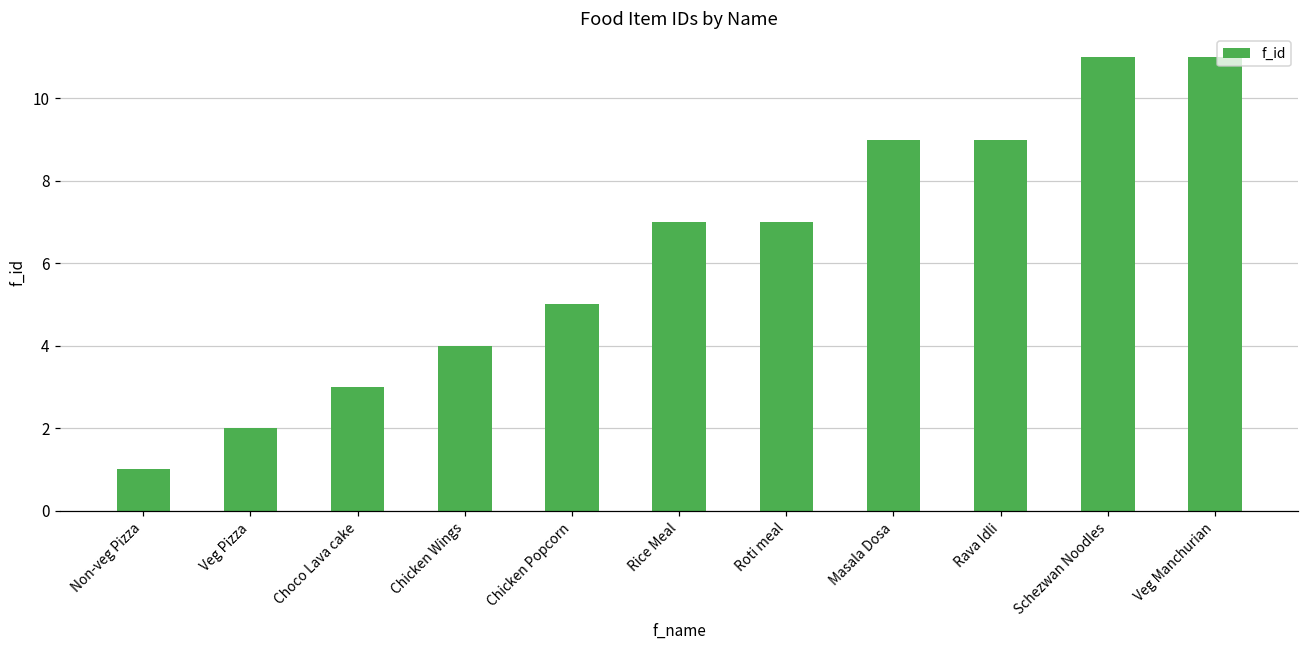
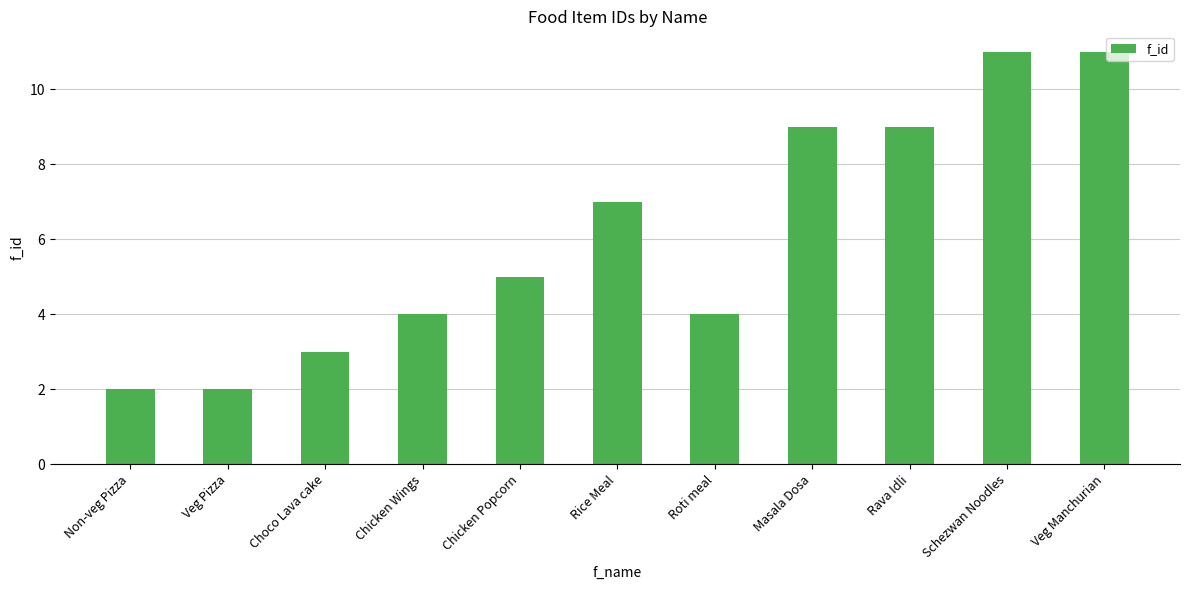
Non-veg Pizza: 1 -> 2
Roti meal: 7 -> 4
